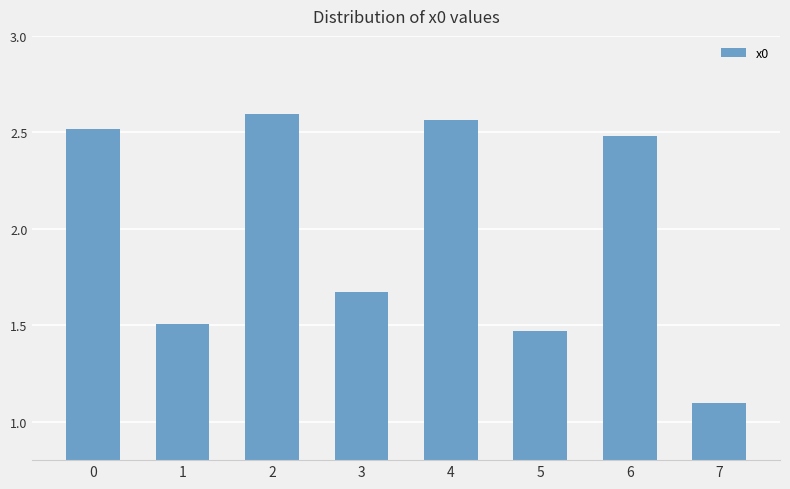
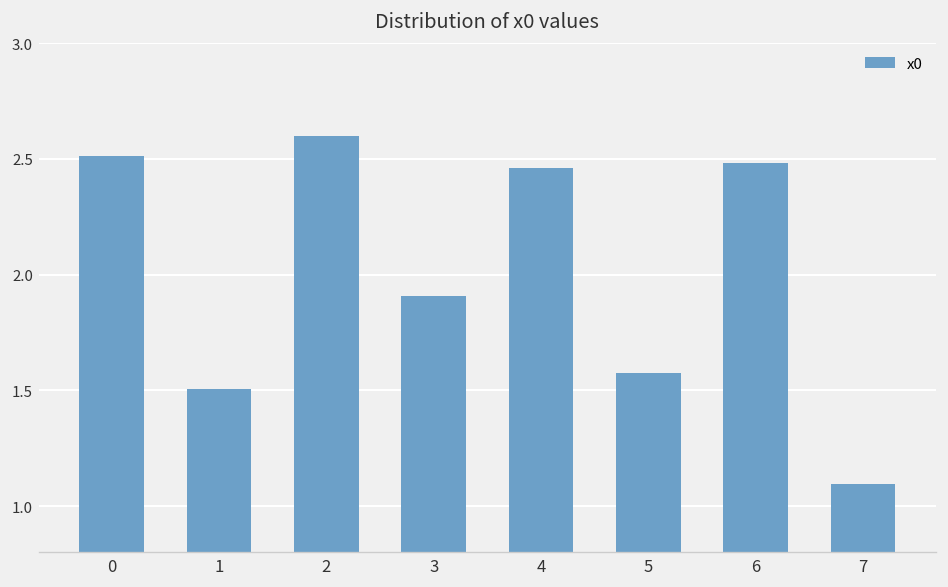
3: 1.67 -> 1.91
4: 2.56 -> 2.46
5: 1.47 -> 1.58
